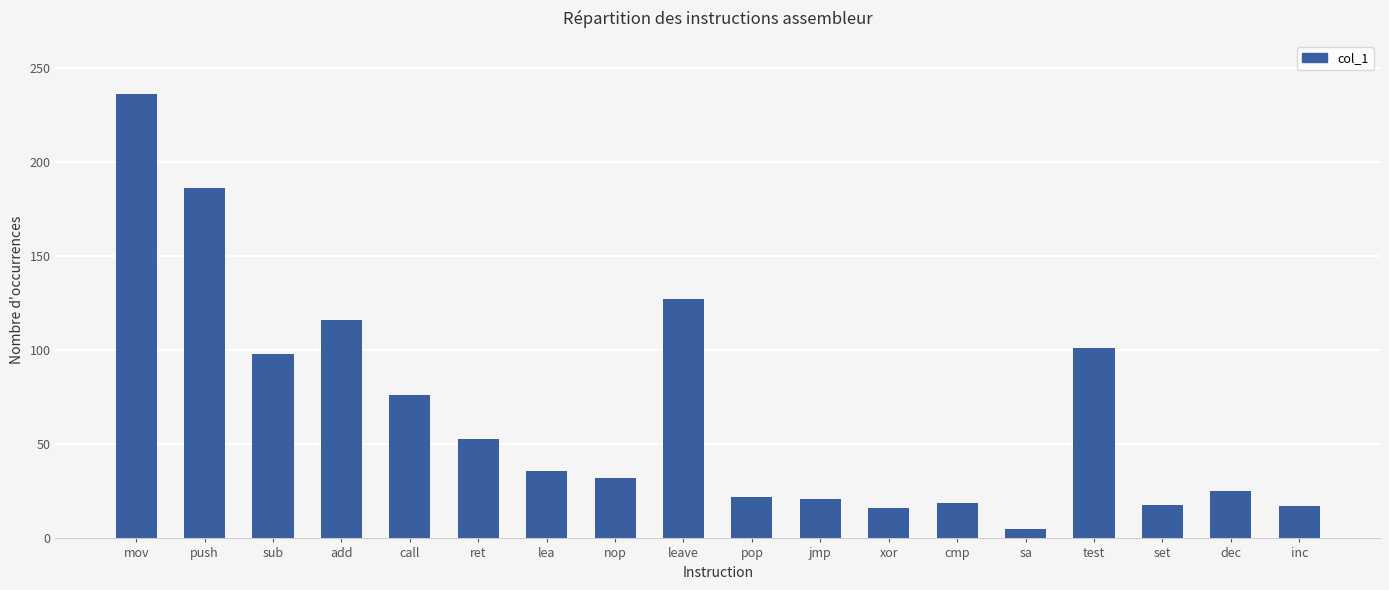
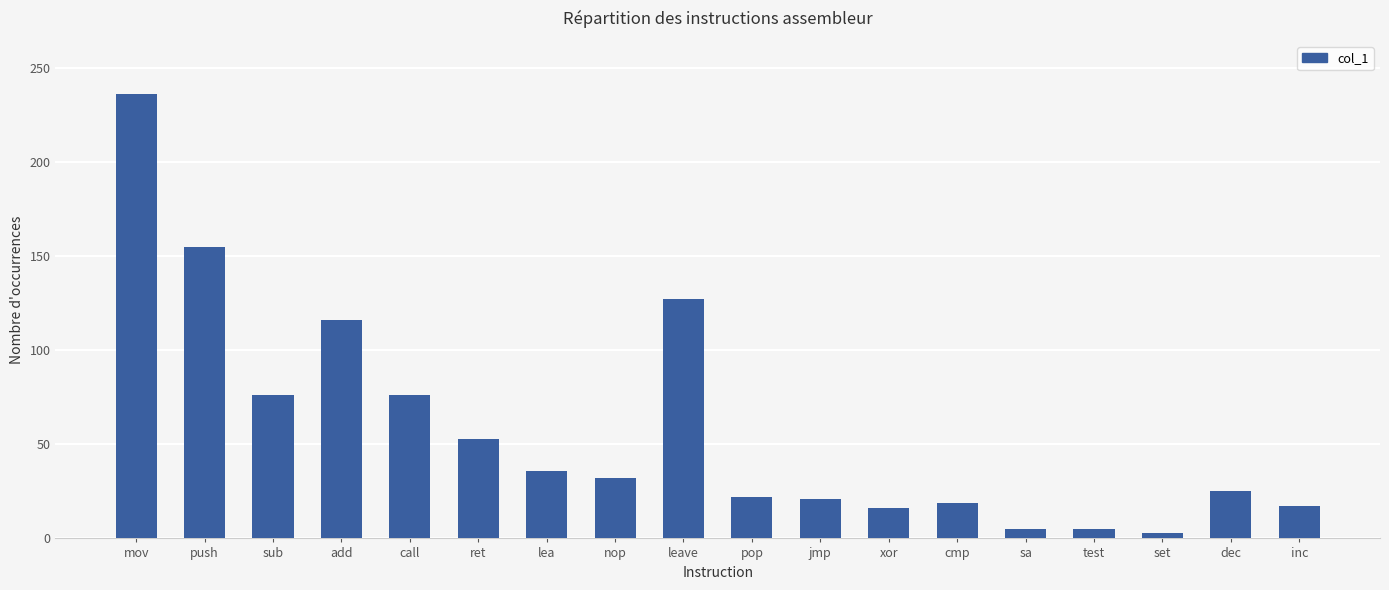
push: 186 -> 155
sub: 98 -> 76
test: 101 -> 5
set: 18 -> 3
